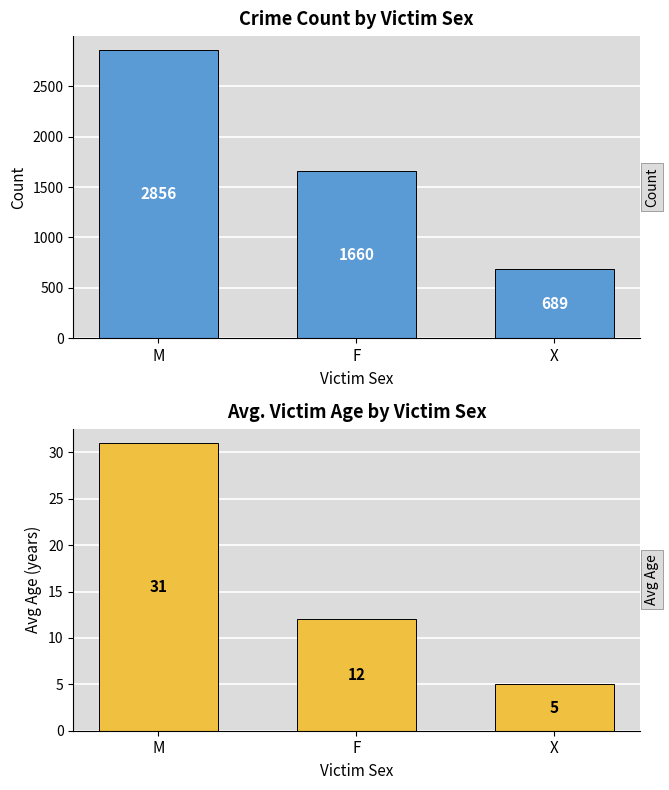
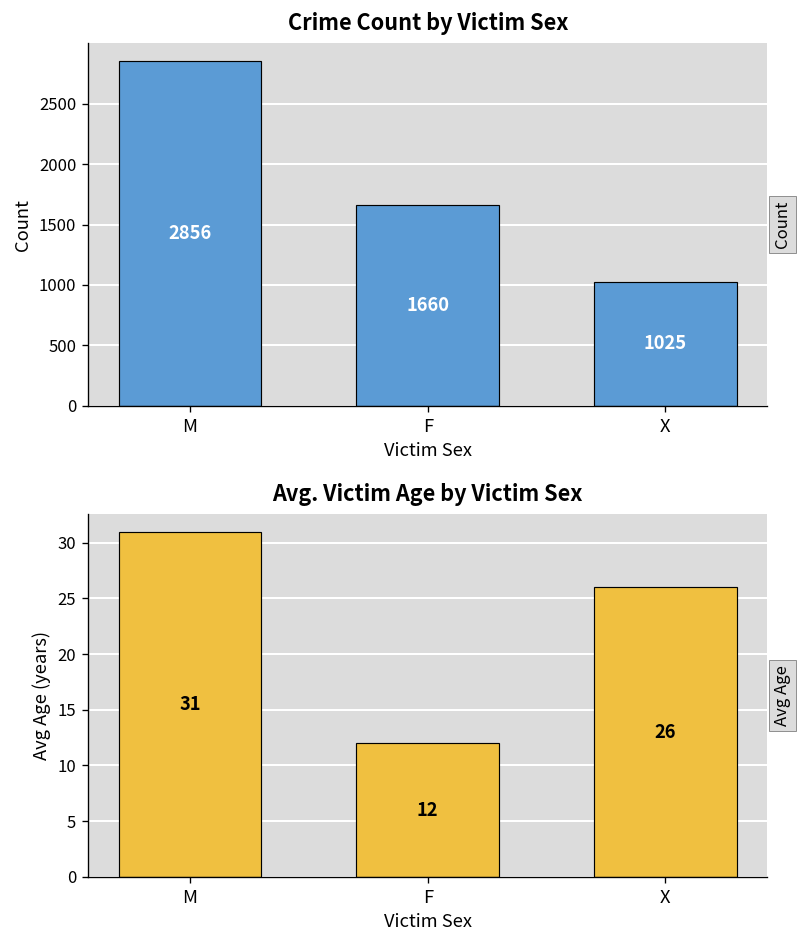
Crime Count by Victim Sex, X: 689 -> 1025
Avg. Victim Age by Victim Sex, X: 5 -> 26
